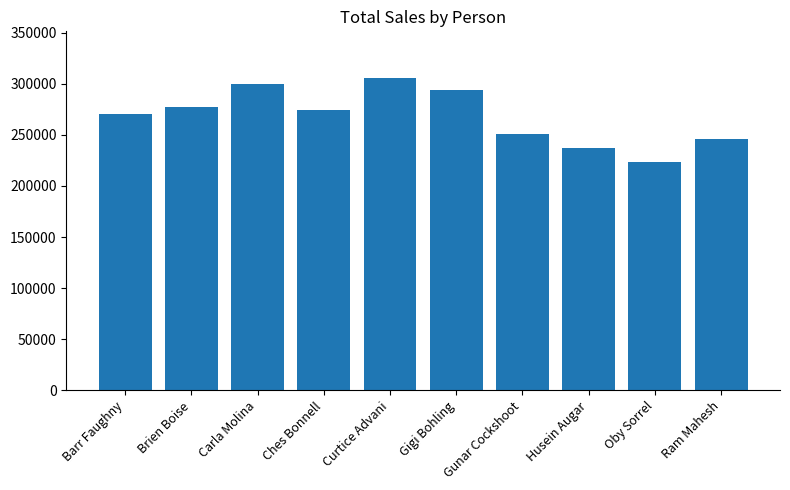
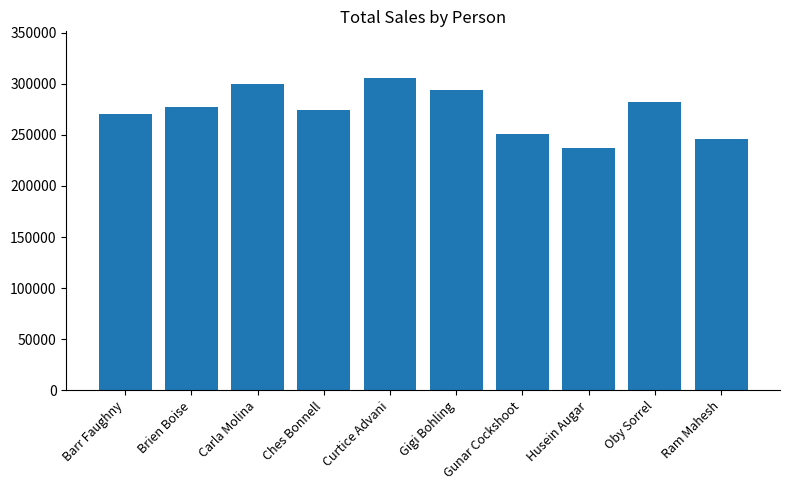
Oby Sorrel: 224000 -> 282000
